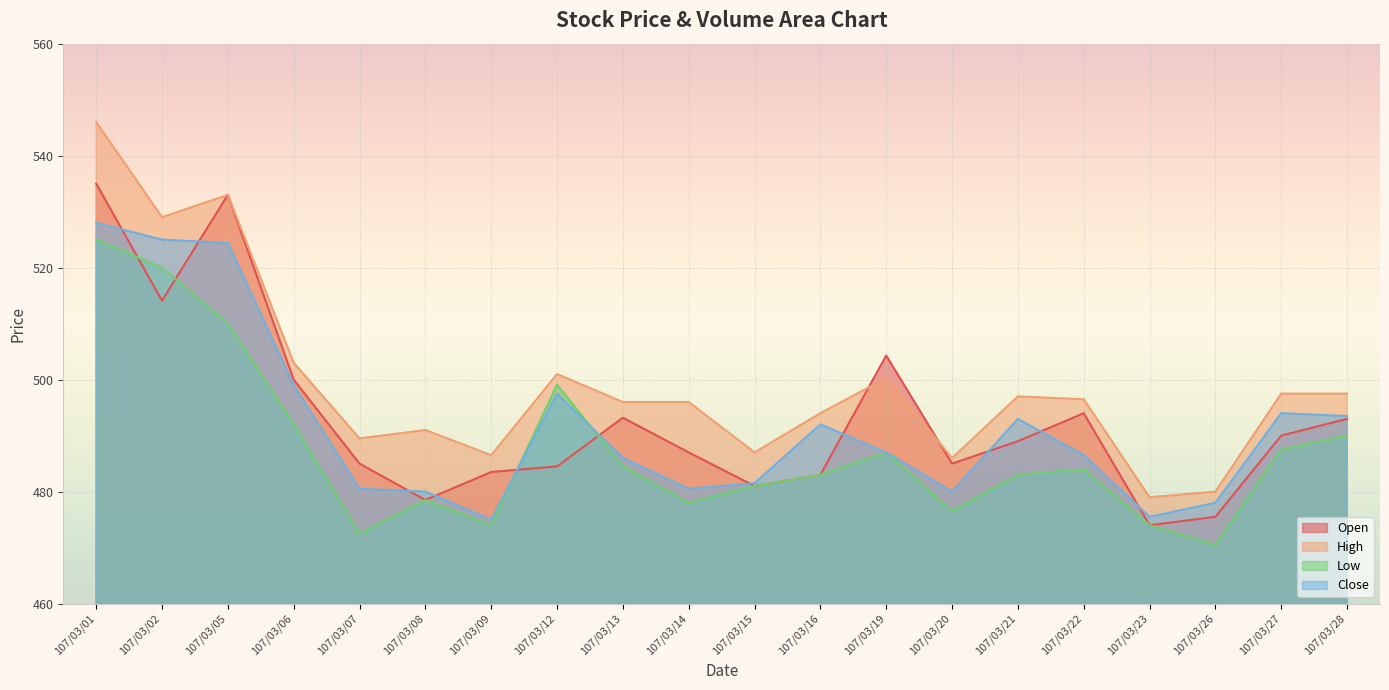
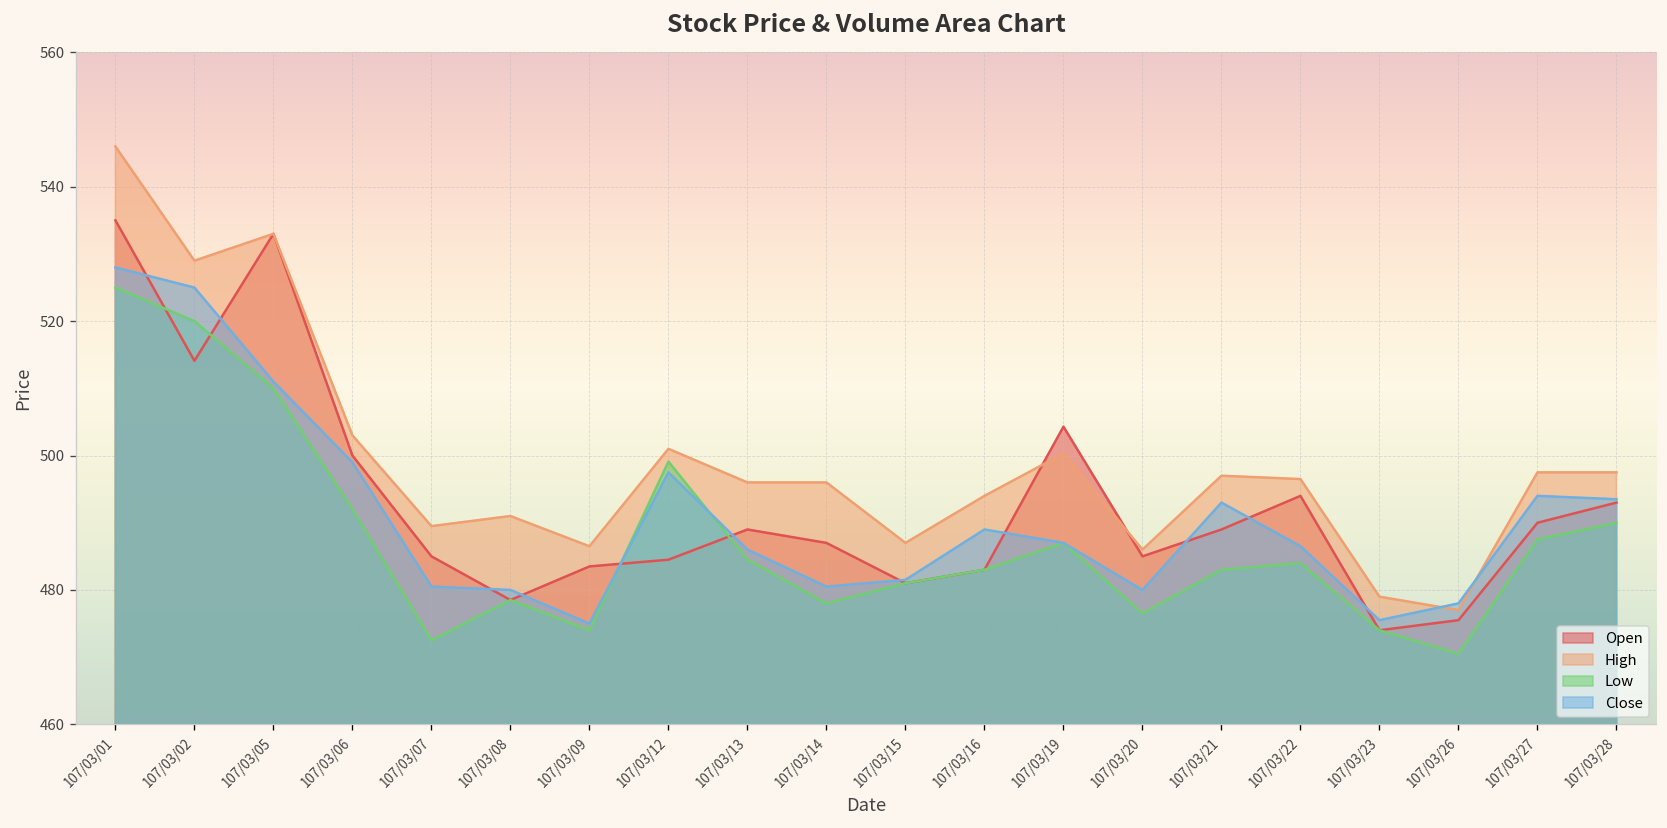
Close, 107/03/05: 524 -> 511
Open, 107/03/13: 493 -> 489
Close, 107/03/16: 492 -> 489
High, 107/03/26: 480 -> 477
